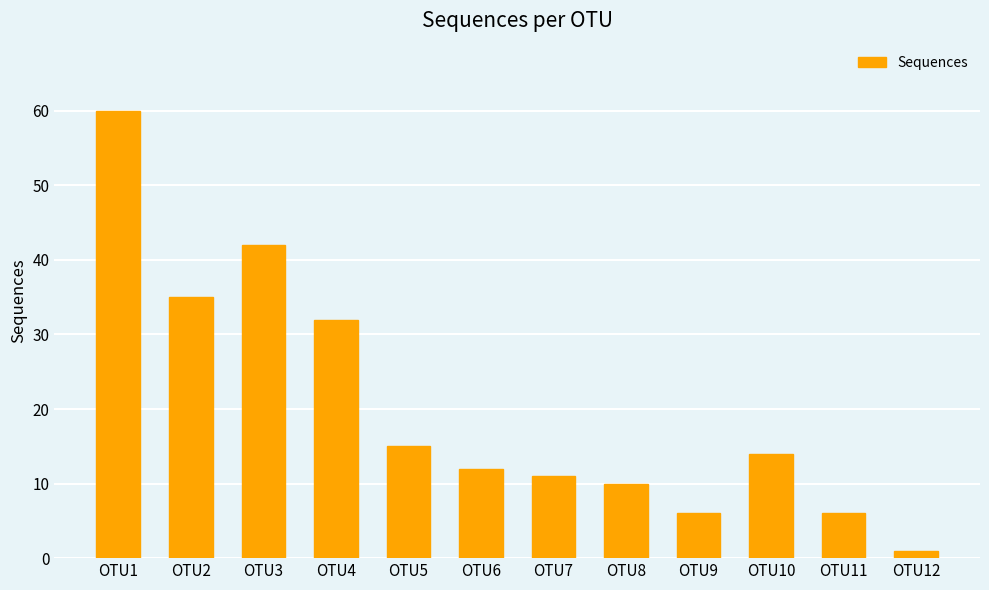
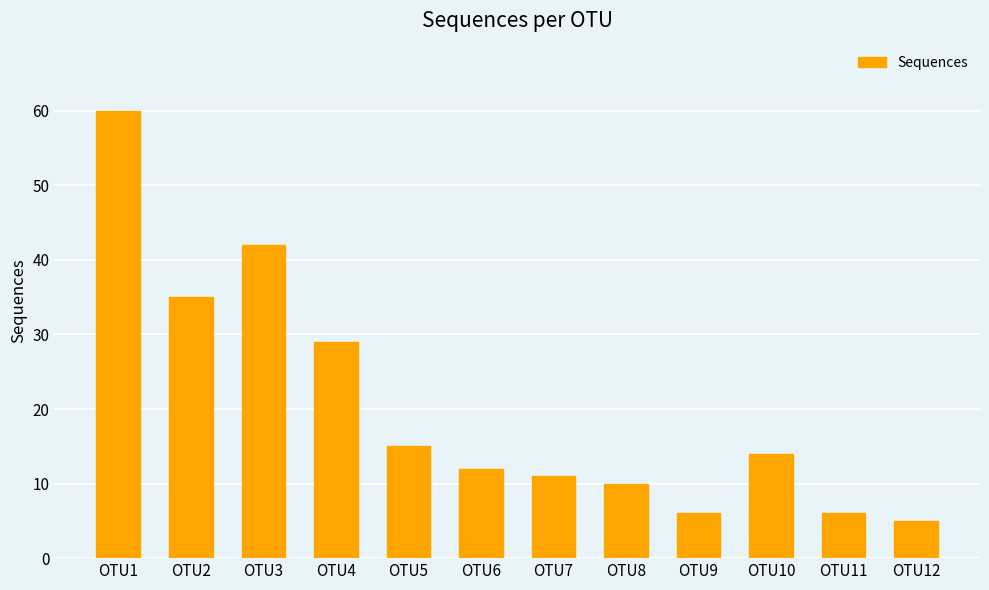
OTU4: 32 -> 29
OTU12: 1 -> 5
